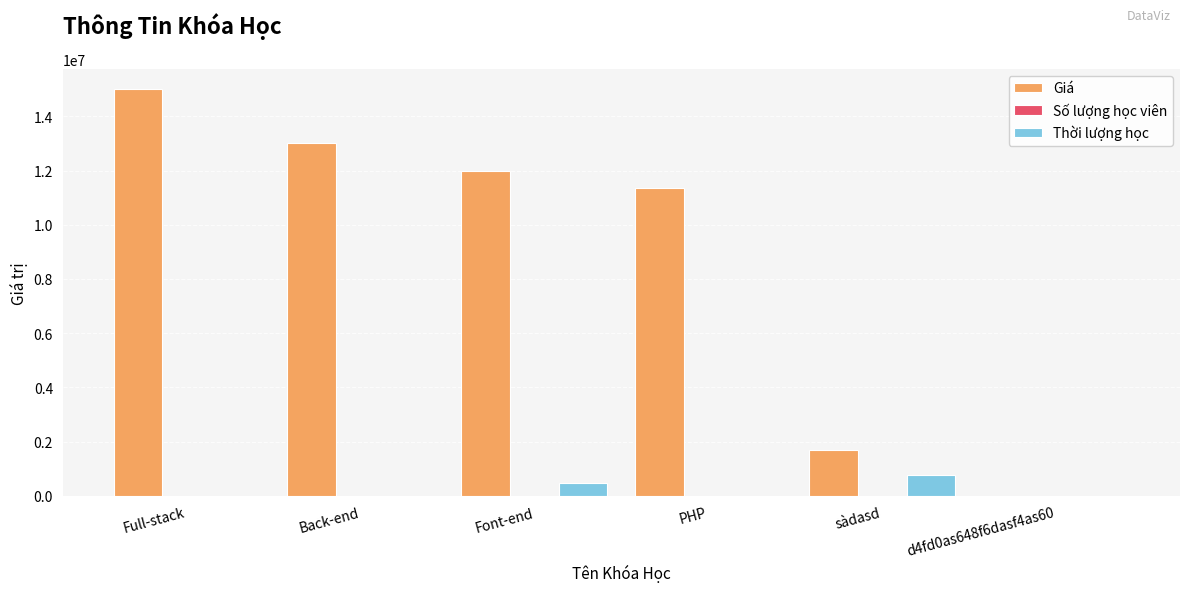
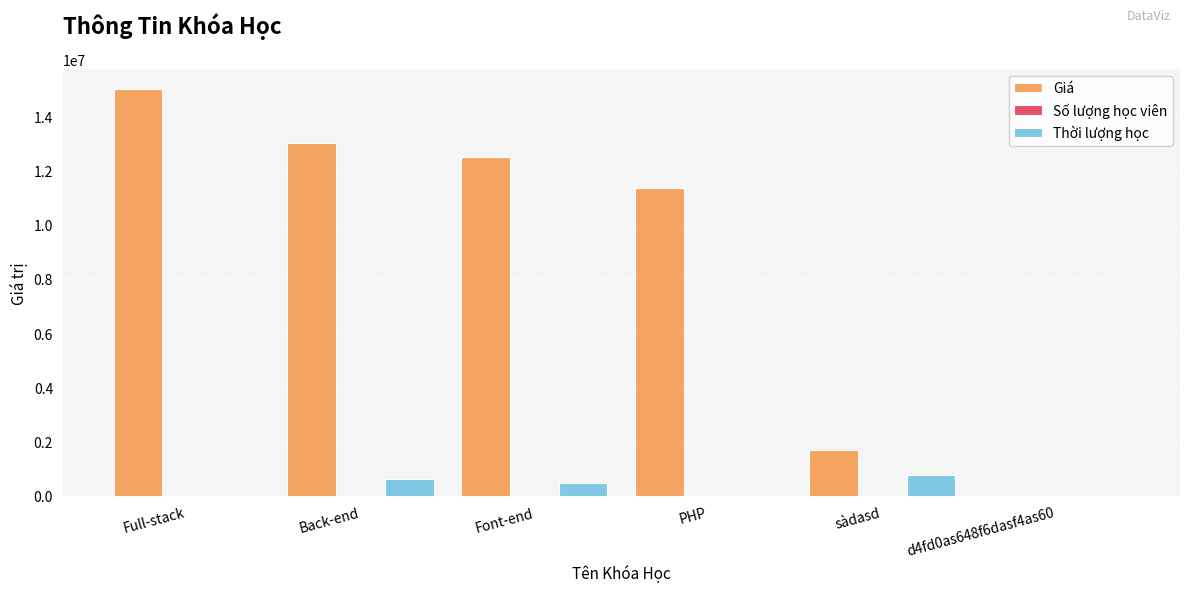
Thời lượng học, Back-end: 0 -> 600000
Giá, Font-end: 12000000 -> 12500000
